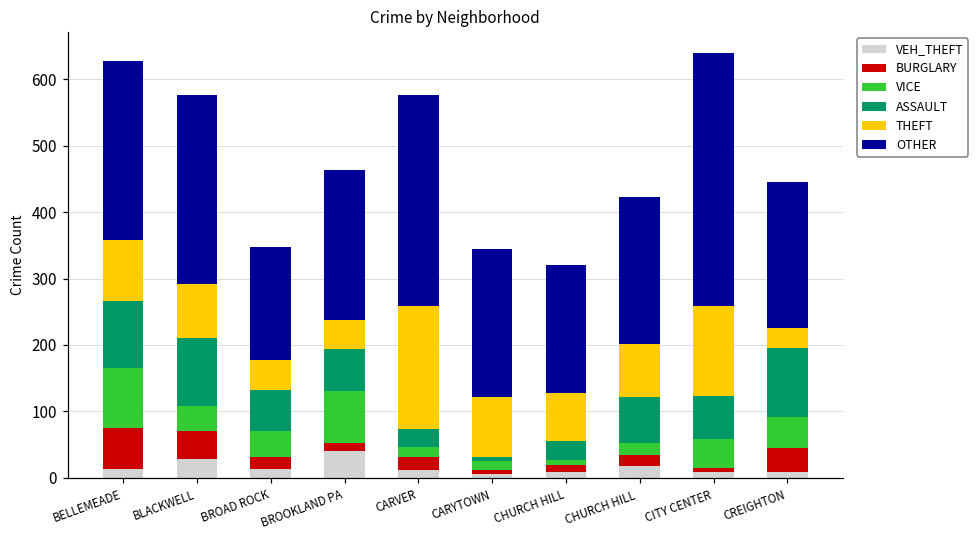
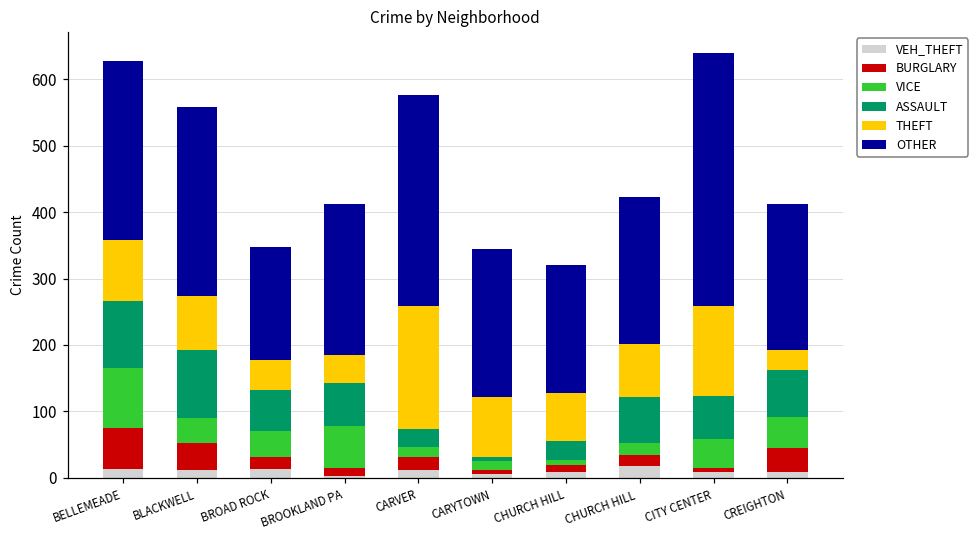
VEH_THEFT, BLACKWELL: 30 -> 10
VEH_THEFT, BROOKLAND PA: 40 -> 0
VICE, BROOKLAND PA: 80 -> 60
ASSAULT, CREIGHTON: 100 -> 70
